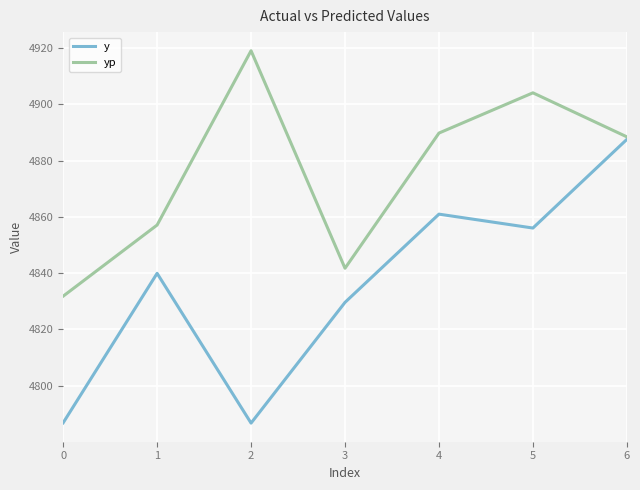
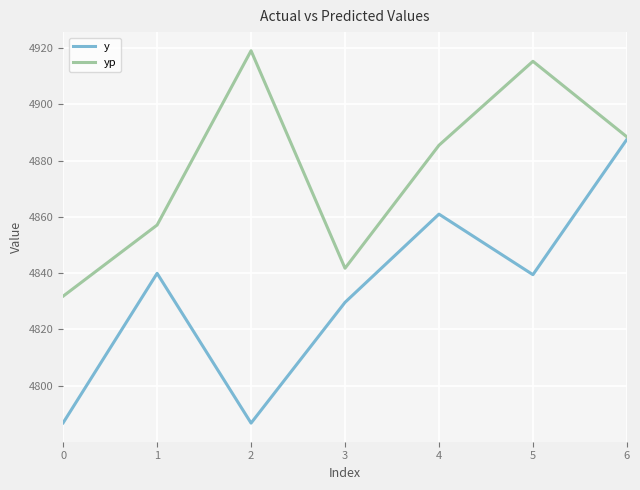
yp, 4: 4890 -> 4885
y, 5: 4856 -> 4839
yp, 5: 4904 -> 4915
